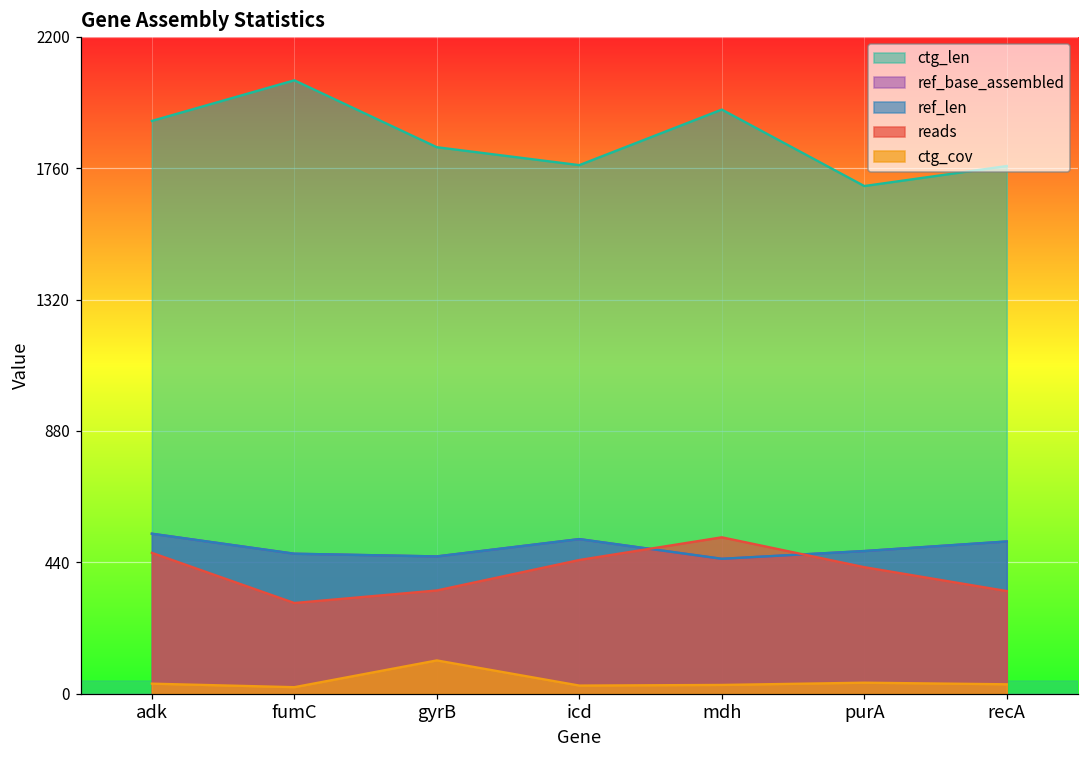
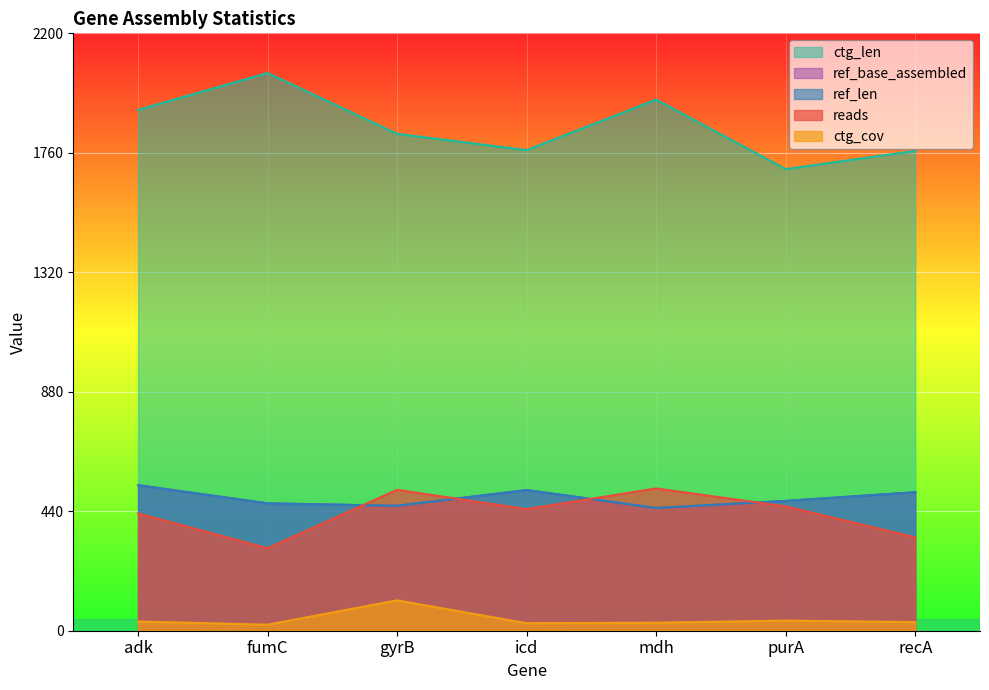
reads, adk: 470 -> 430
reads, gyrB: 350 -> 520
reads, purA: 420 -> 460
